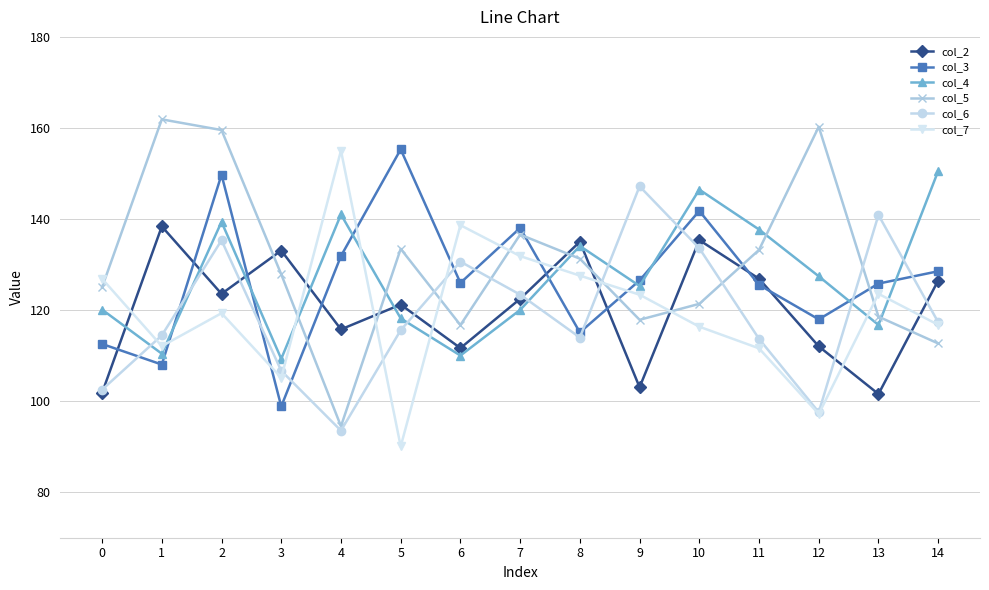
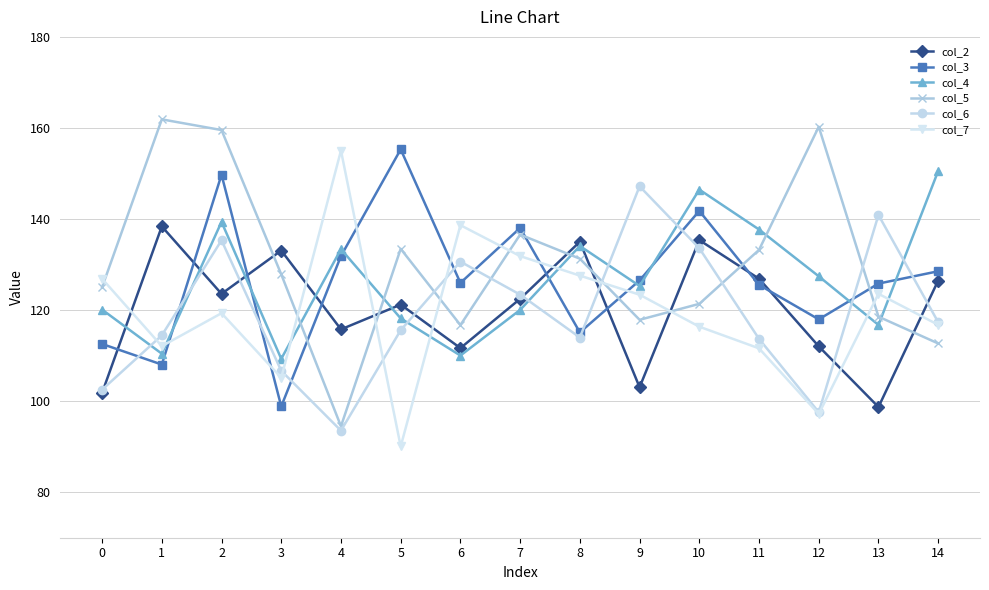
col_4, 4: 141 -> 133
col_2, 13: 102 -> 99
